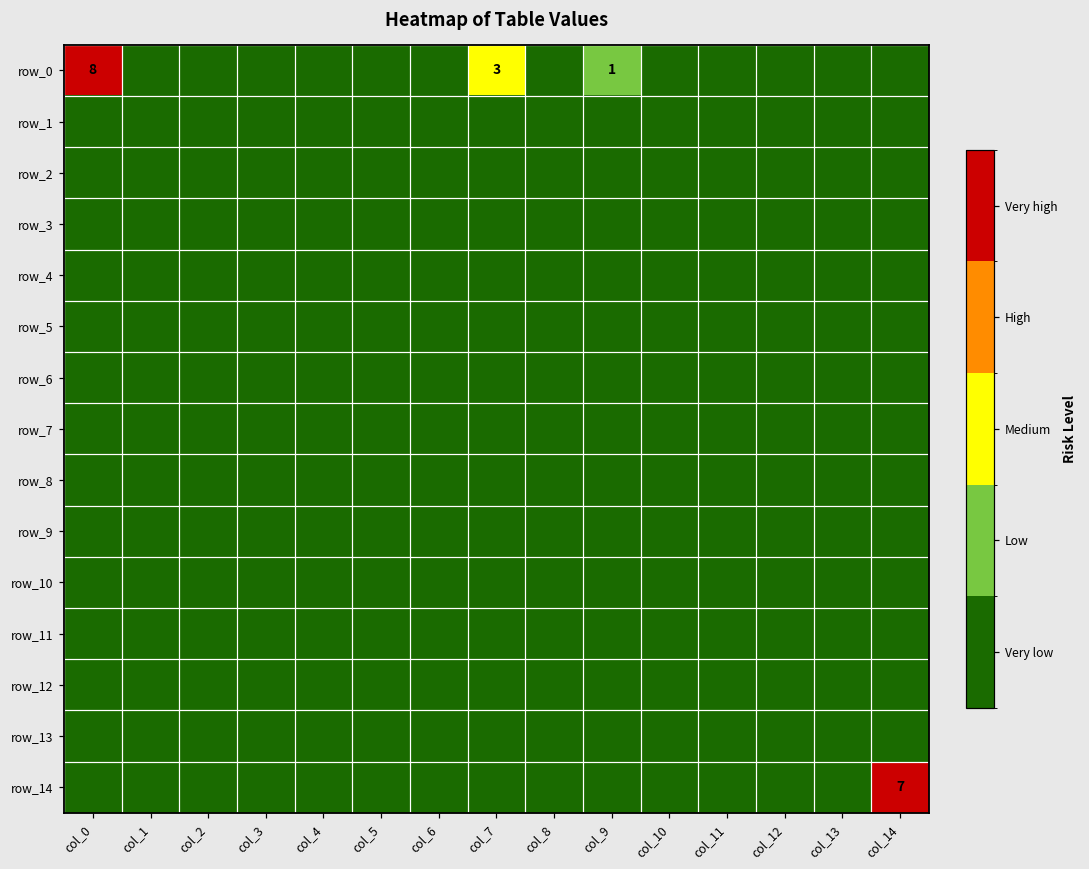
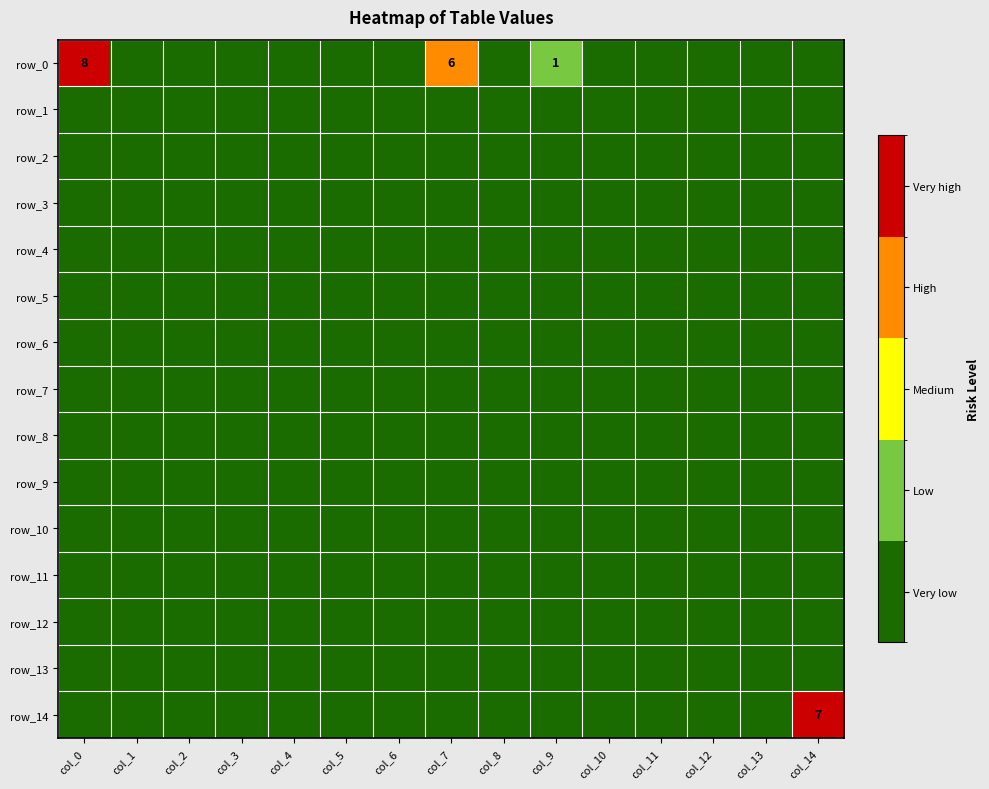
row_0, col_7: 3 -> 6
